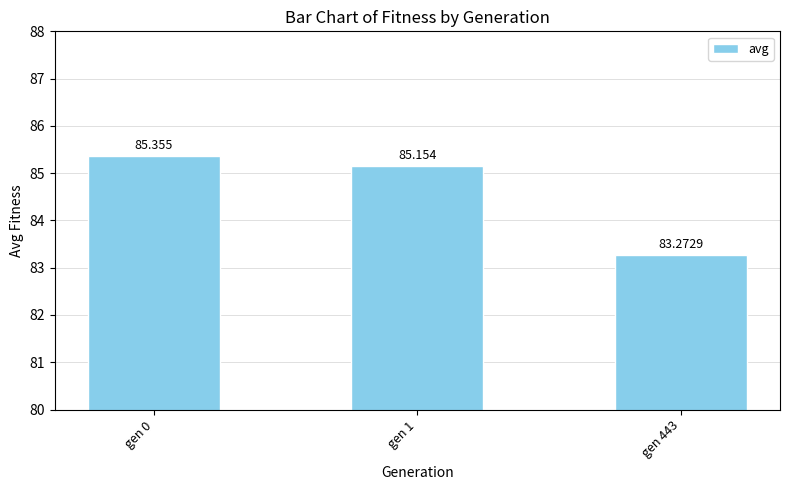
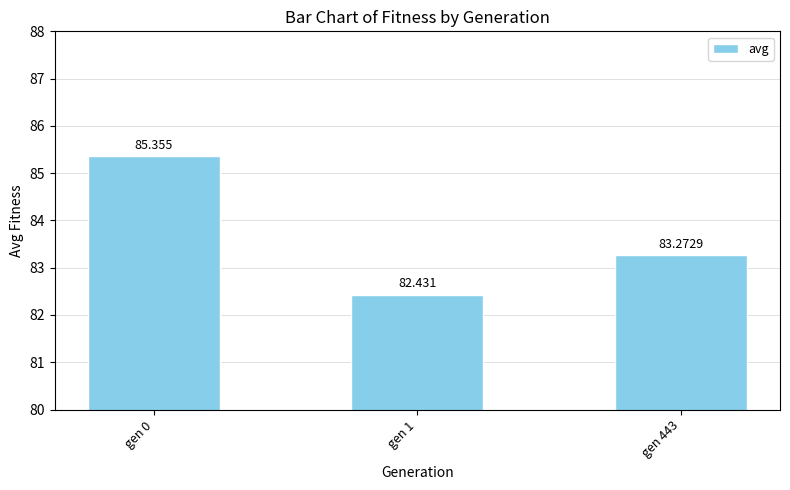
gen 1: 85.154 -> 82.431
